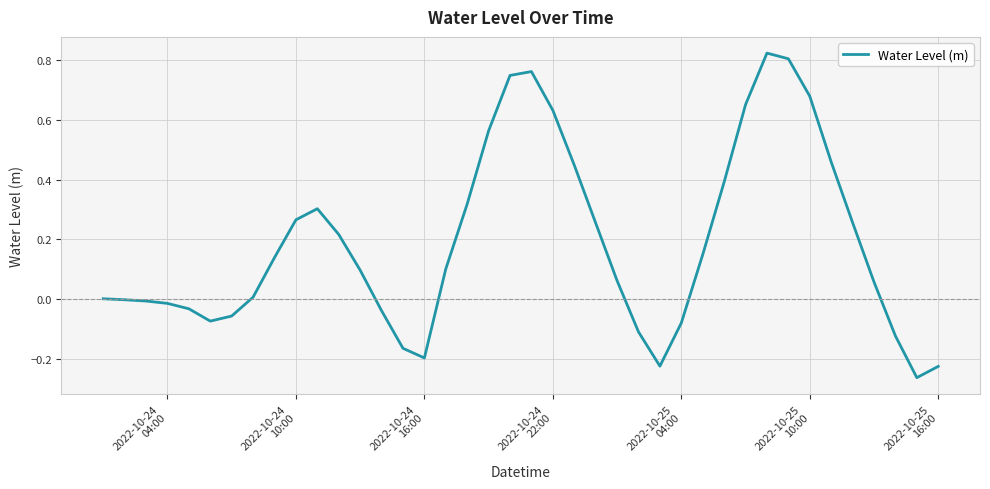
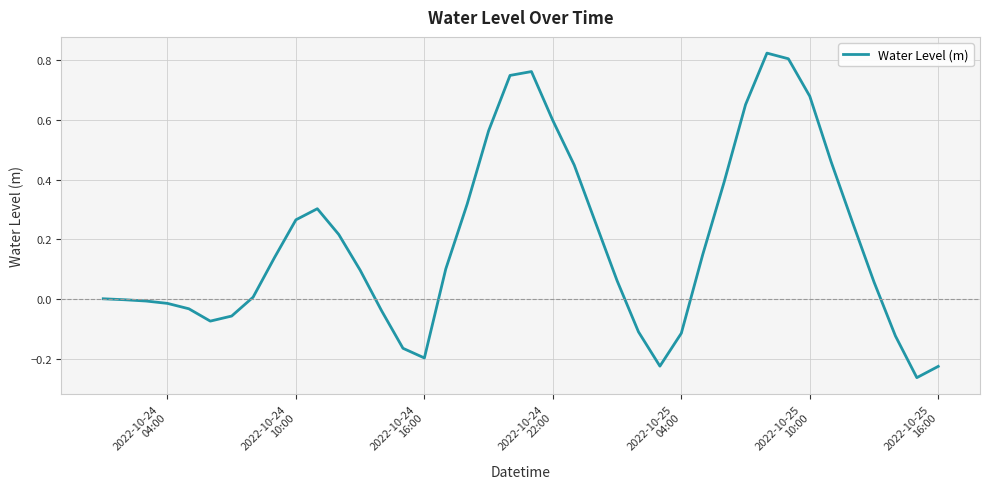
2022-10-24 22:00: 0.63 -> 0.60
2022-10-25 04:00: -0.08 -> -0.11
